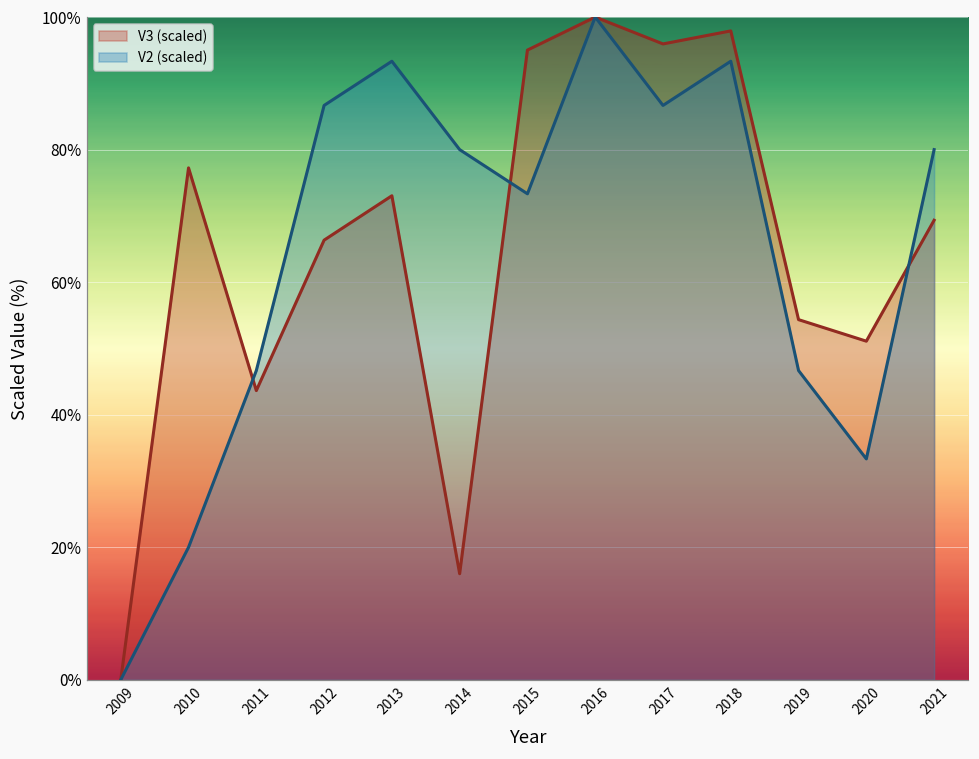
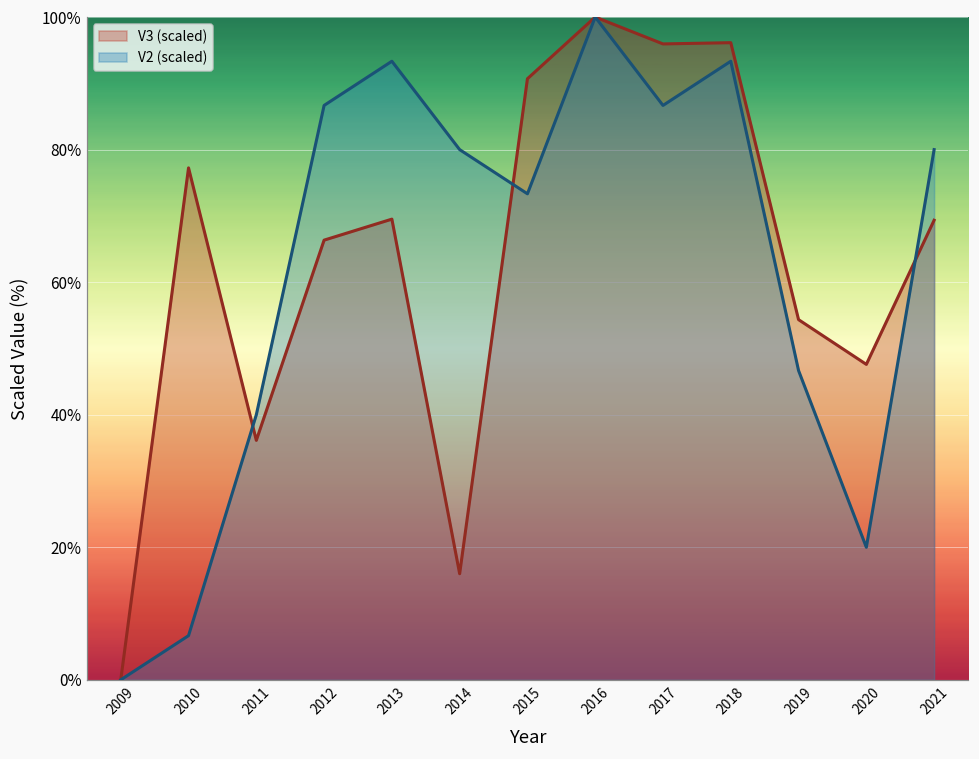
V2 (scaled), 2010: 20% -> 7%
V3 (scaled), 2011: 44% -> 36%
V2 (scaled), 2011: 47% -> 40%
V3 (scaled), 2013: 73% -> 70%
V3 (scaled), 2015: 95% -> 91%
V3 (scaled), 2018: 98% -> 96%
V3 (scaled), 2020: 51% -> 48%
V2 (scaled), 2020: 33% -> 20%
